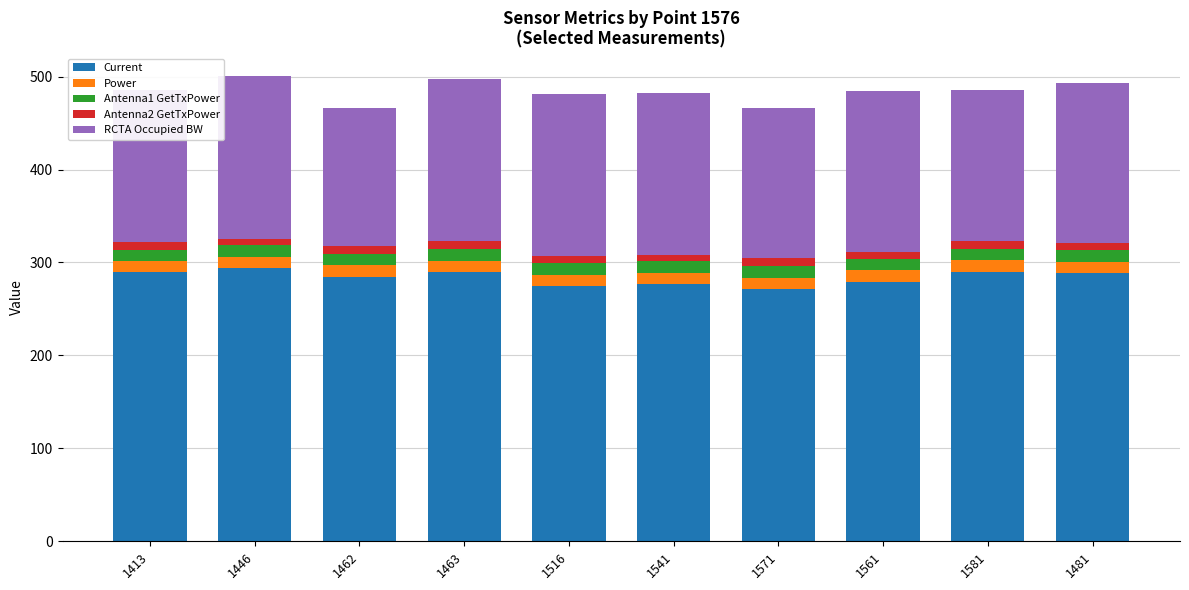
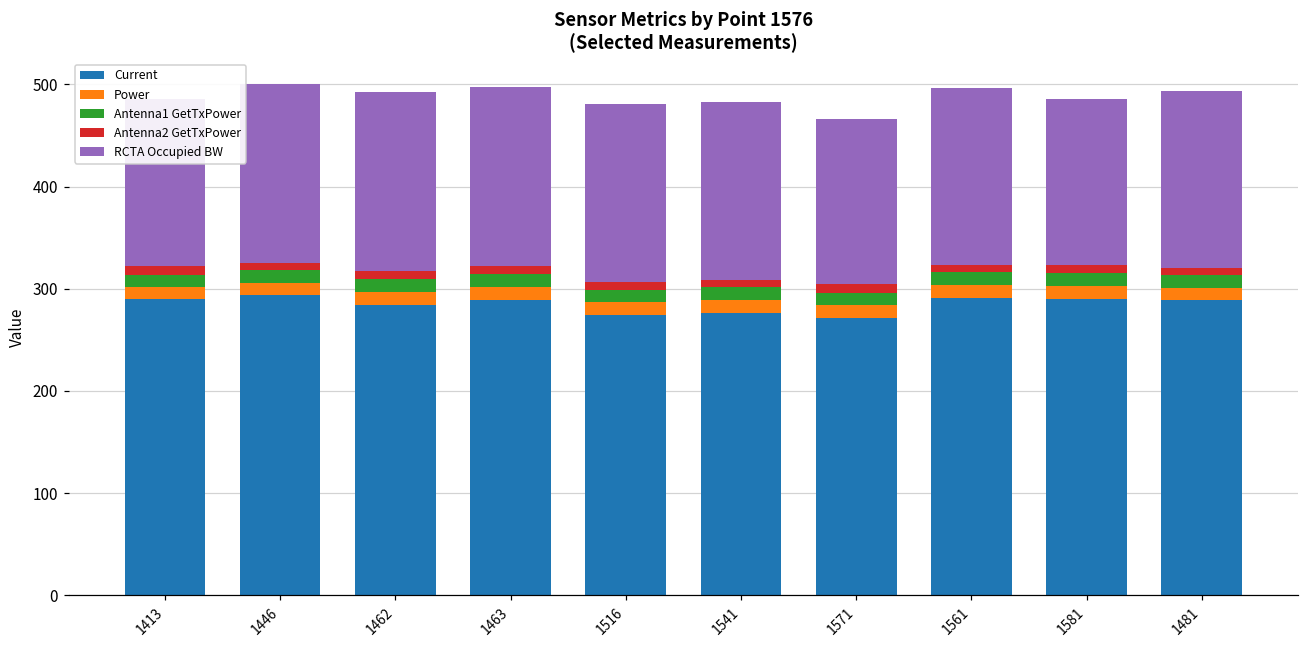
RCTA Occupied BW, 1462: 150 -> 170
Current, 1561: 280 -> 290
